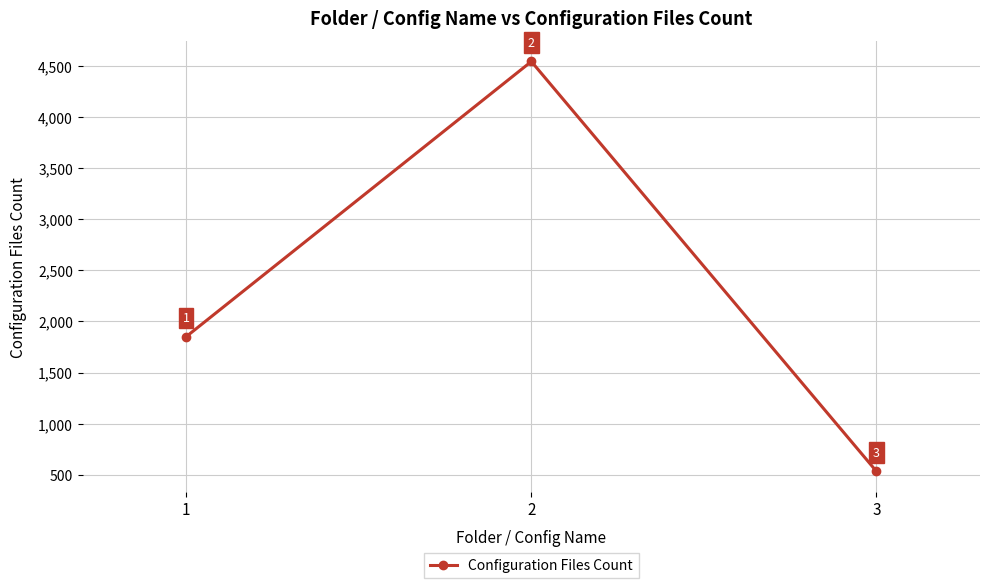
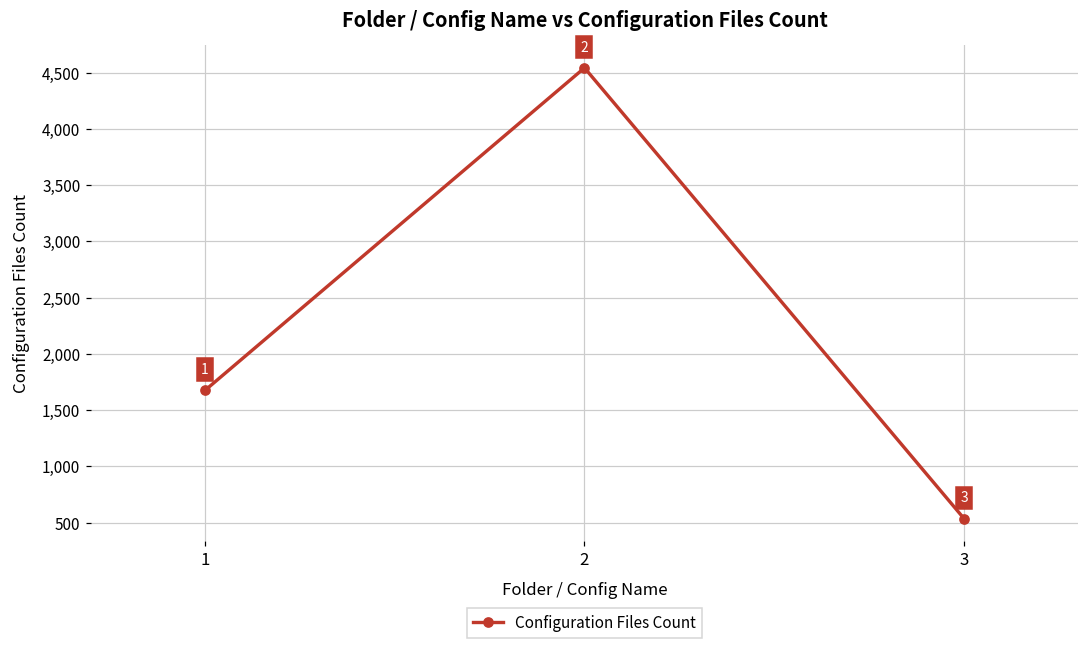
1: 1,850 -> 1,670
